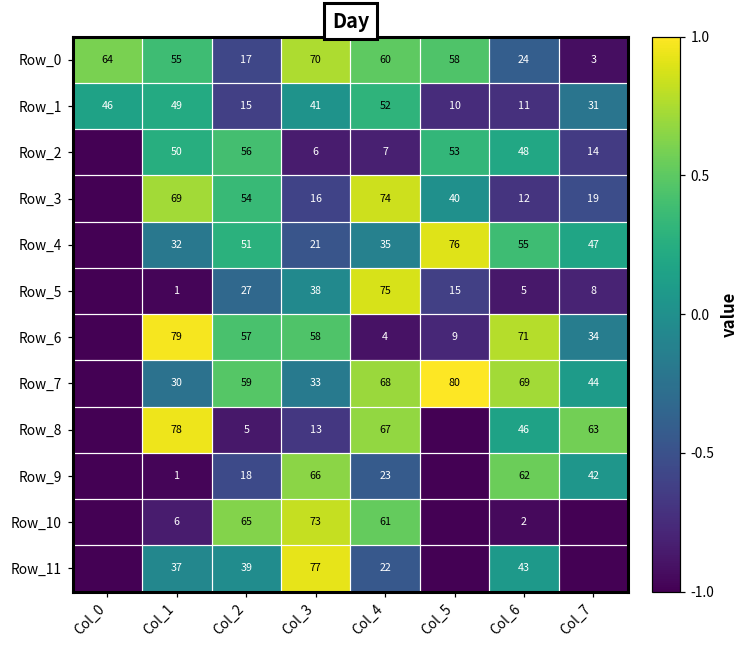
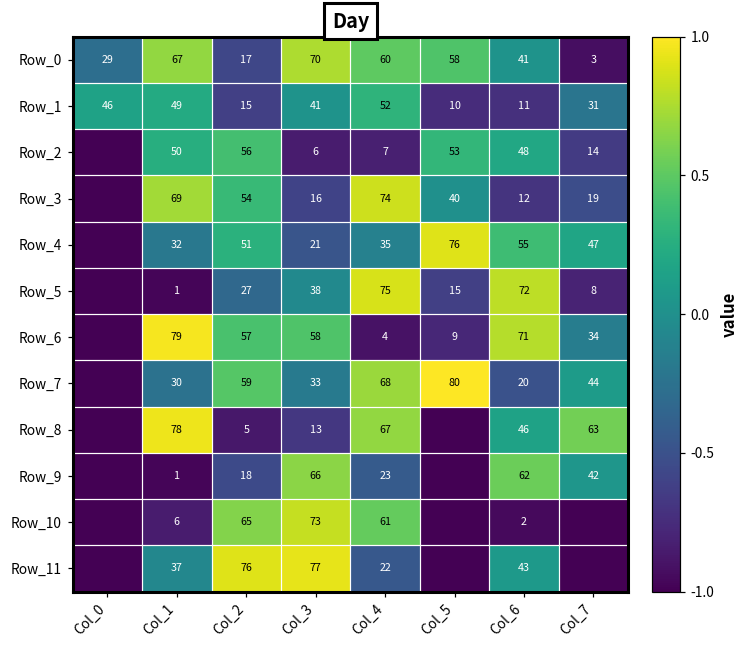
Row_0, Col_0: 64 -> 29
Row_0, Col_1: 55 -> 67
Row_0, Col_6: 24 -> 41
Row_5, Col_6: 5 -> 72
Row_7, Col_6: 69 -> 20
Row_11, Col_2: 39 -> 76
